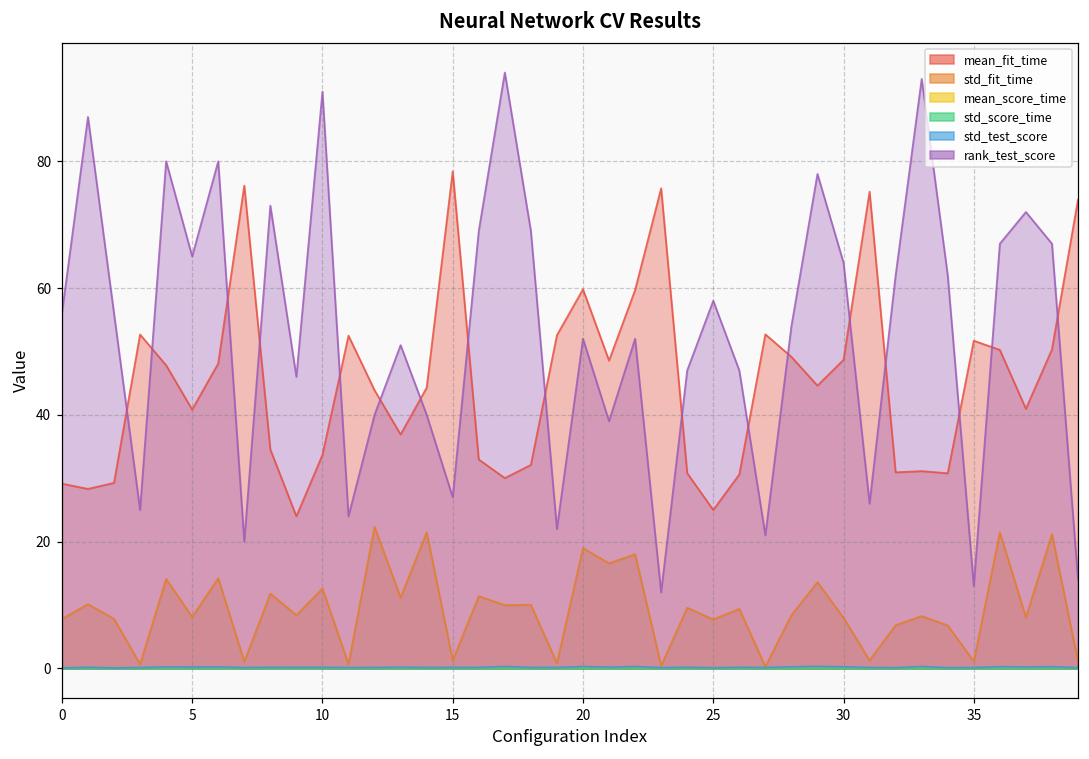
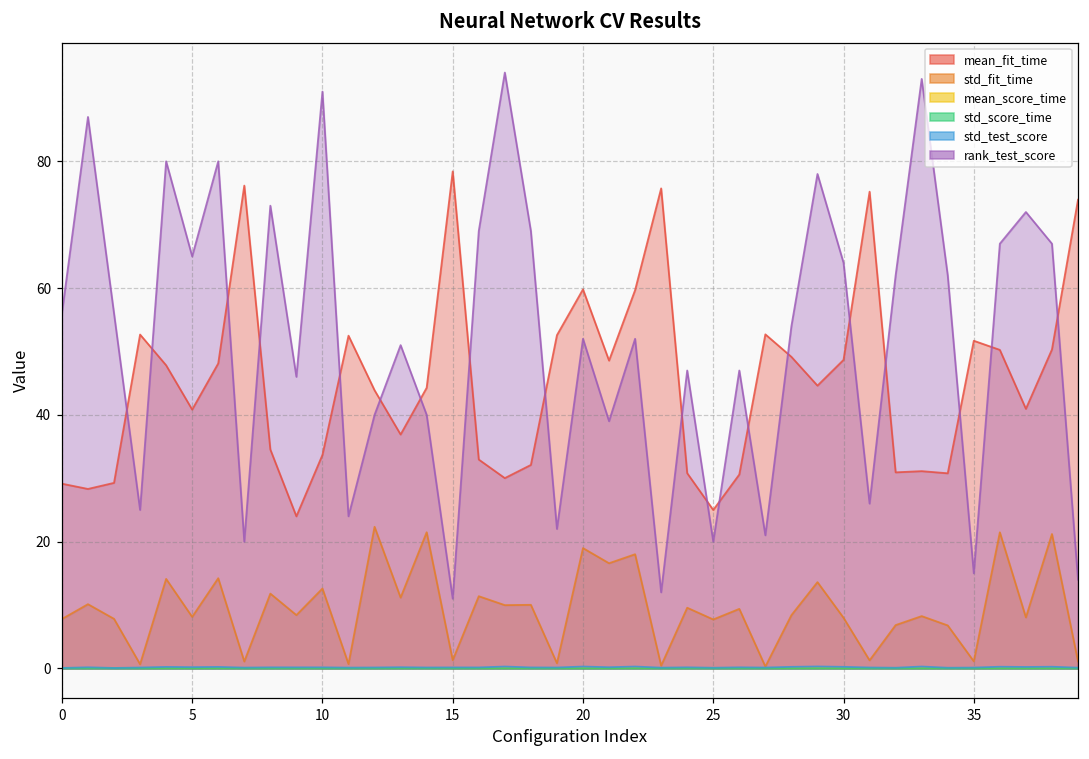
rank_test_score, 15: 27 -> 11
rank_test_score, 25: 58 -> 20
rank_test_score, 35: 13 -> 15
